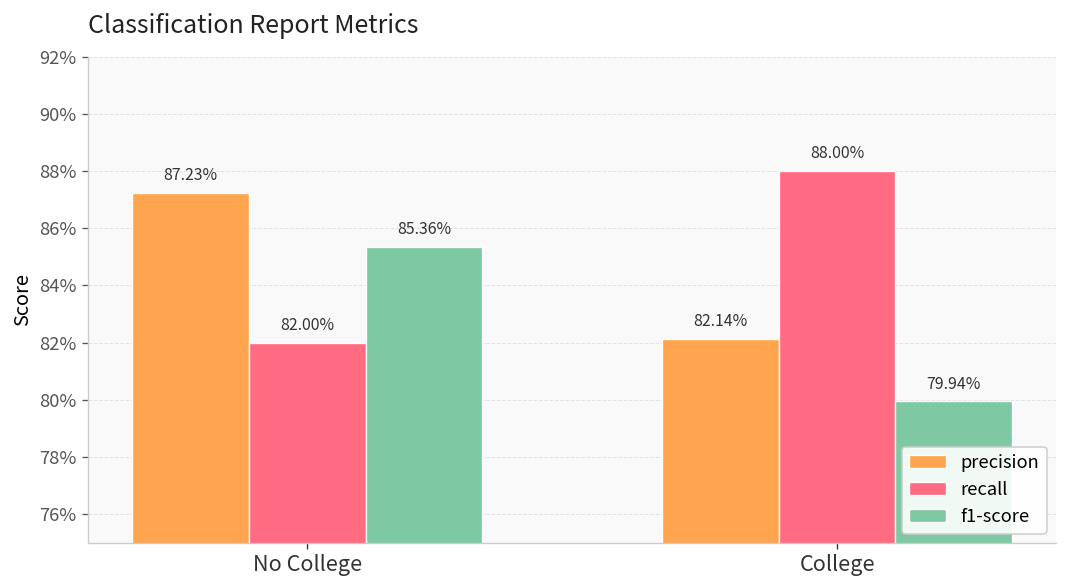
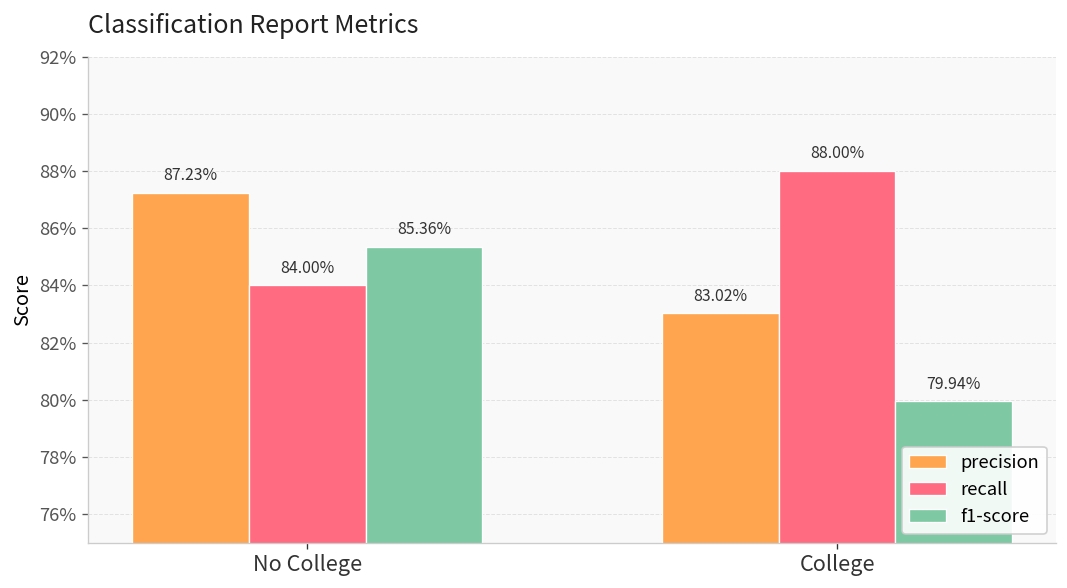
recall, No College: 82.00% -> 84.00%
precision, College: 82.14% -> 83.02%
